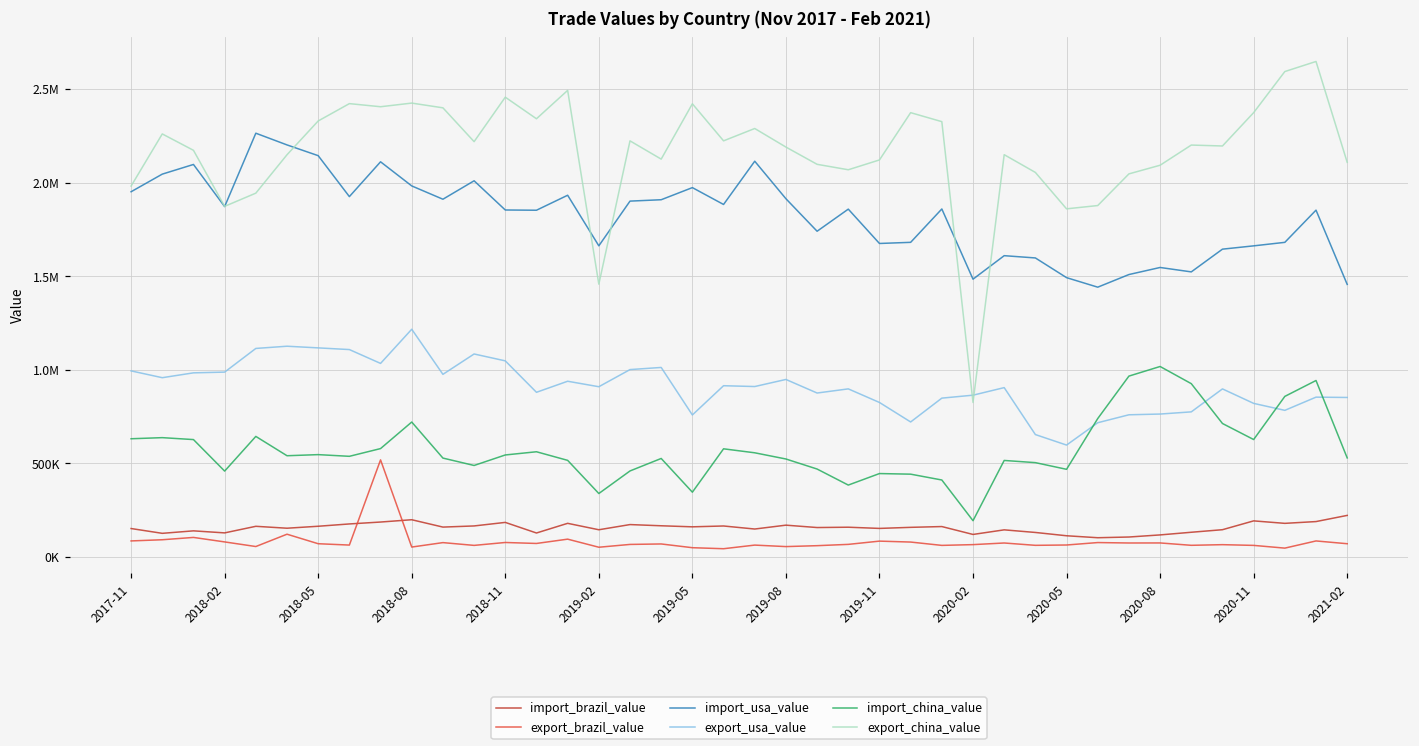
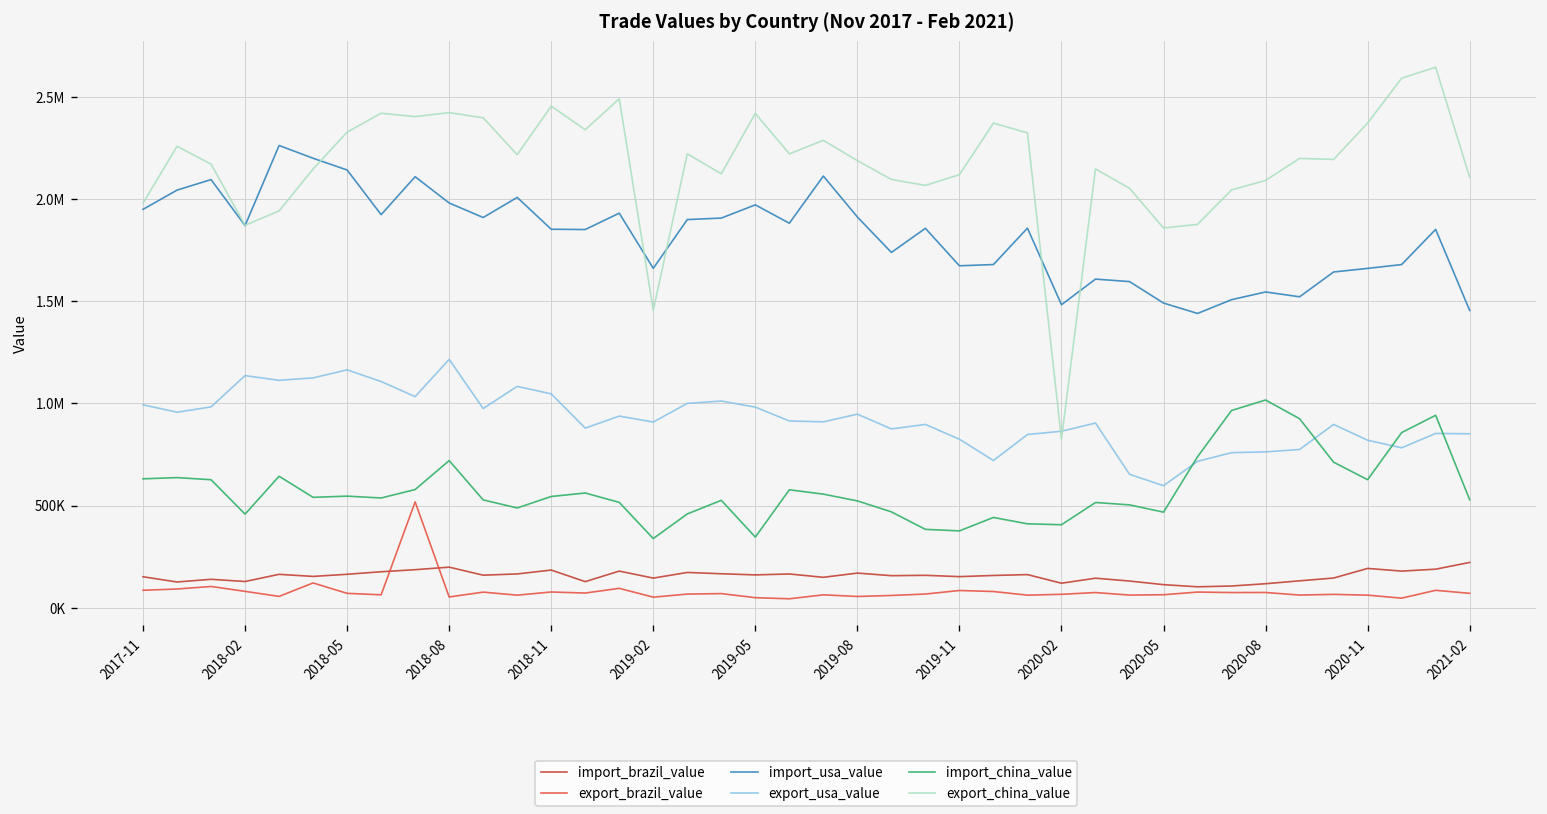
export_usa_value, 2018-02: 990000 -> 1140000
export_usa_value, 2018-05: 1120000 -> 1160000
export_usa_value, 2019-05: 760000 -> 980000
import_china_value, 2019-11: 450000 -> 380000
import_china_value, 2020-02: 190000 -> 410000
